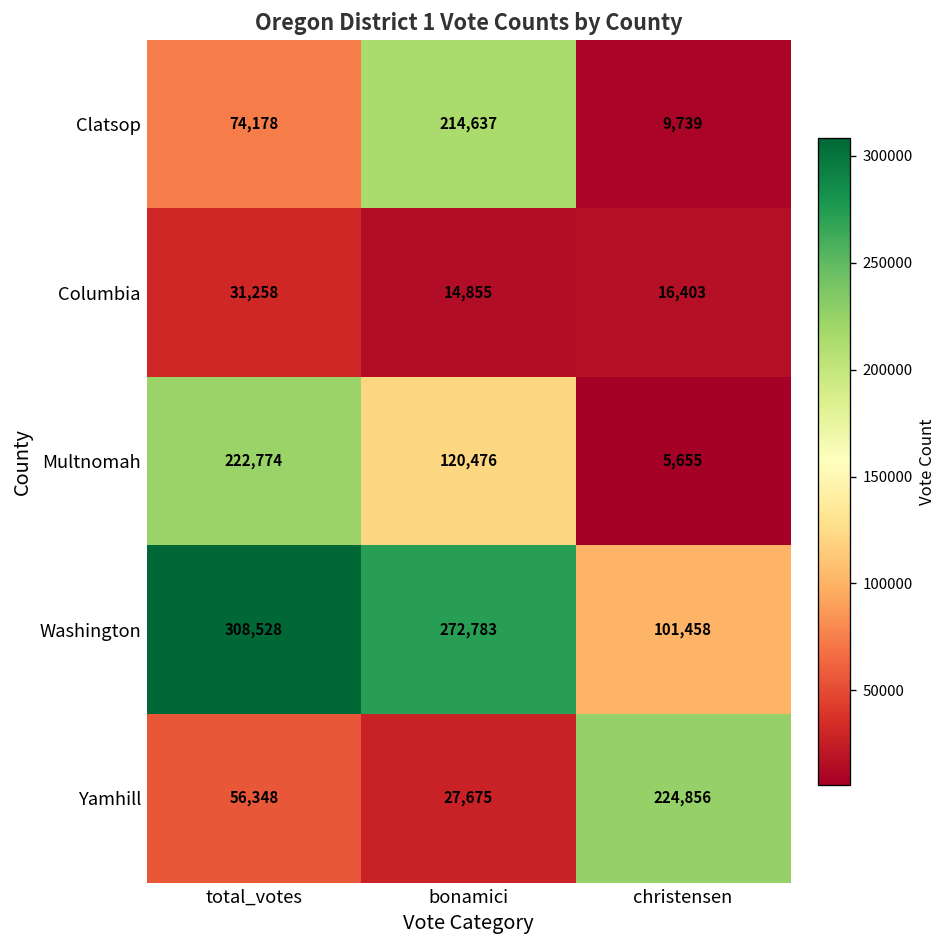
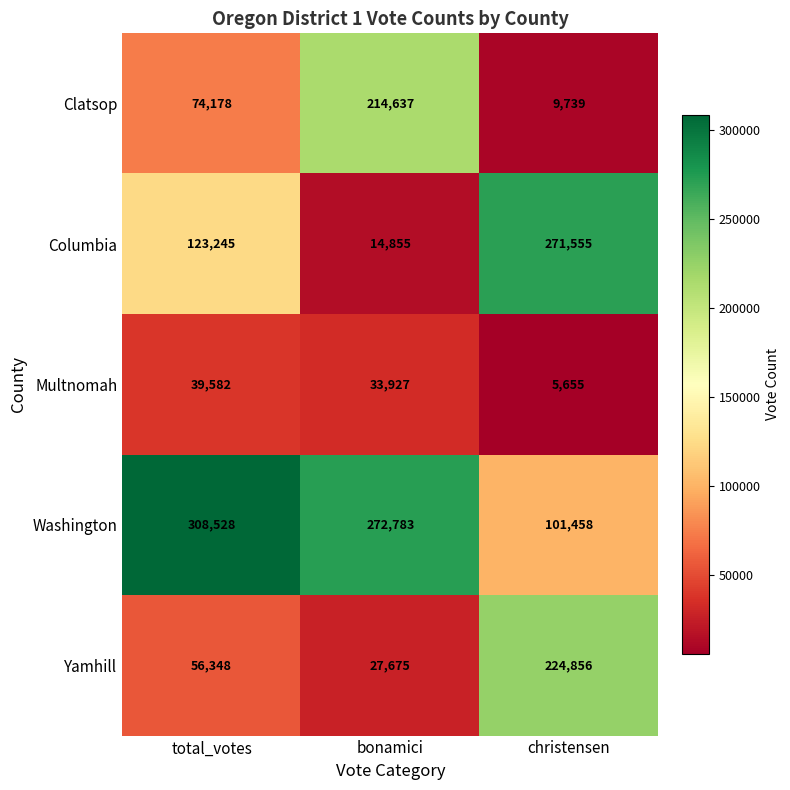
Columbia, total_votes: 31,258 -> 123,245
Columbia, christensen: 16,403 -> 271,555
Multnomah, total_votes: 222,774 -> 39,582
Multnomah, bonamici: 120,476 -> 33,927
